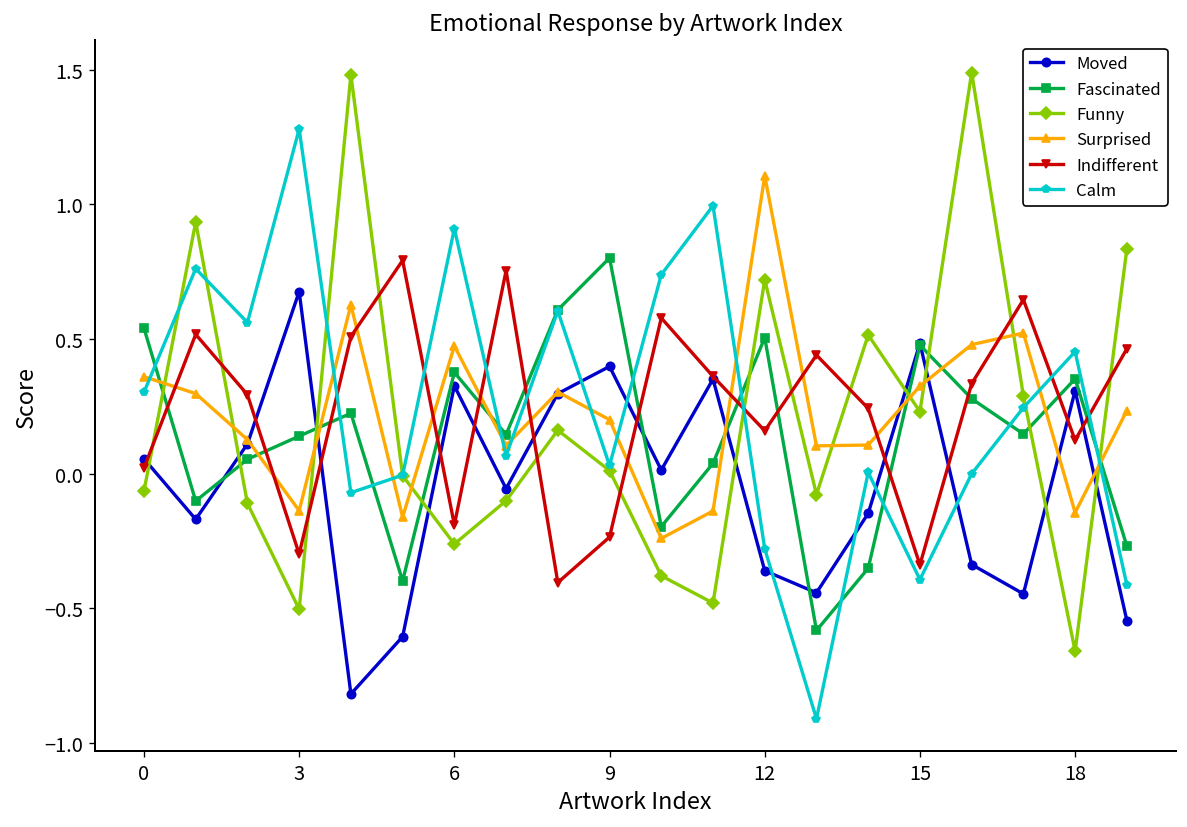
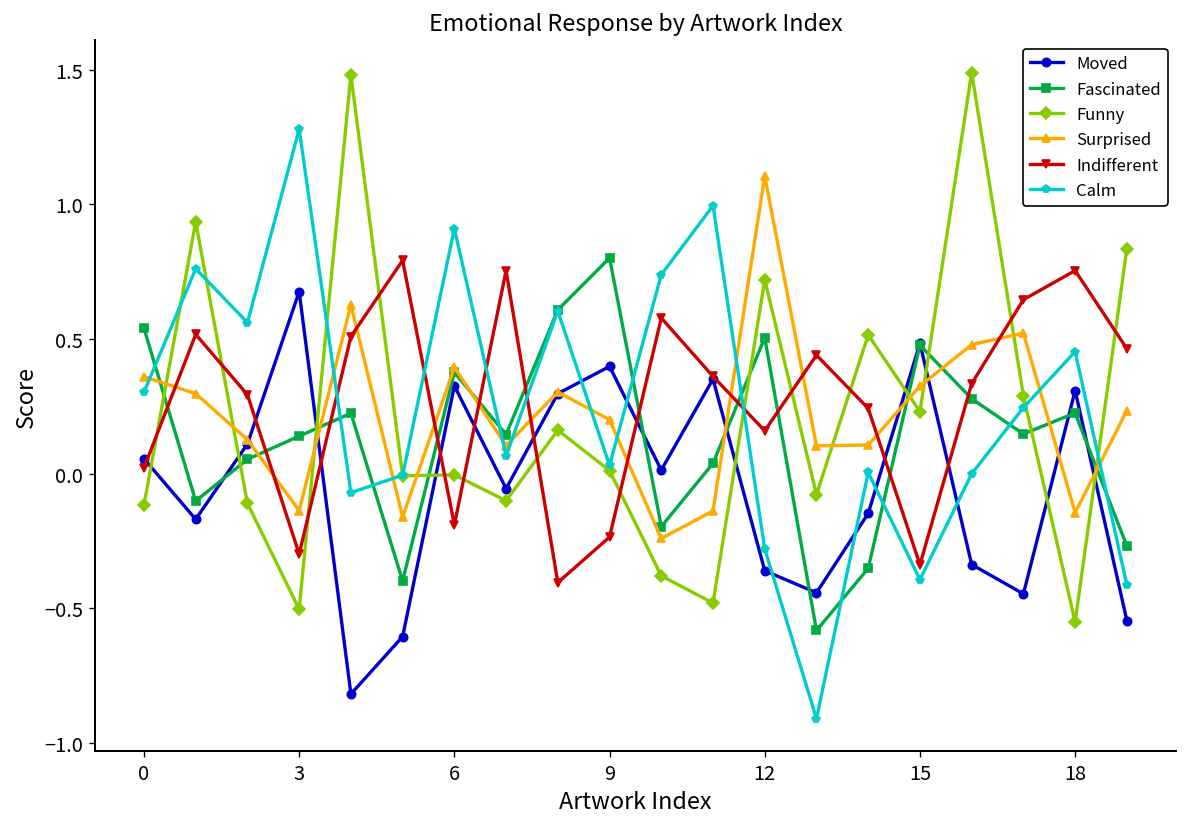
Funny, 0: -0.07 -> -0.12
Funny, 6: -0.26 -> -0.01
Surprised, 6: 0.47 -> 0.40
Fascinated, 18: 0.35 -> 0.23
Funny, 18: -0.66 -> -0.55
Indifferent, 18: 0.12 -> 0.75
